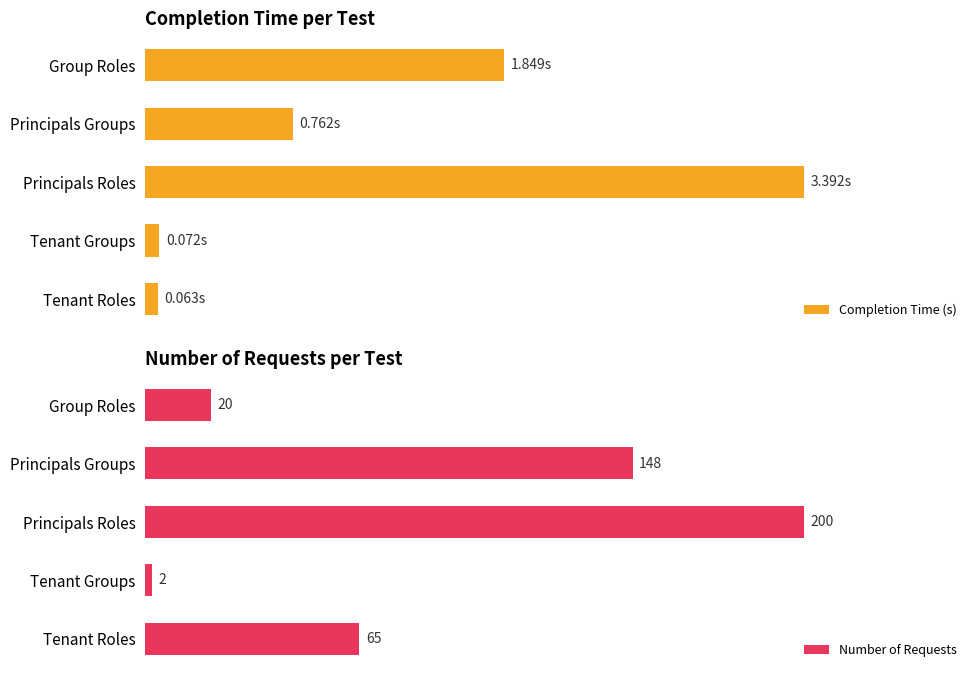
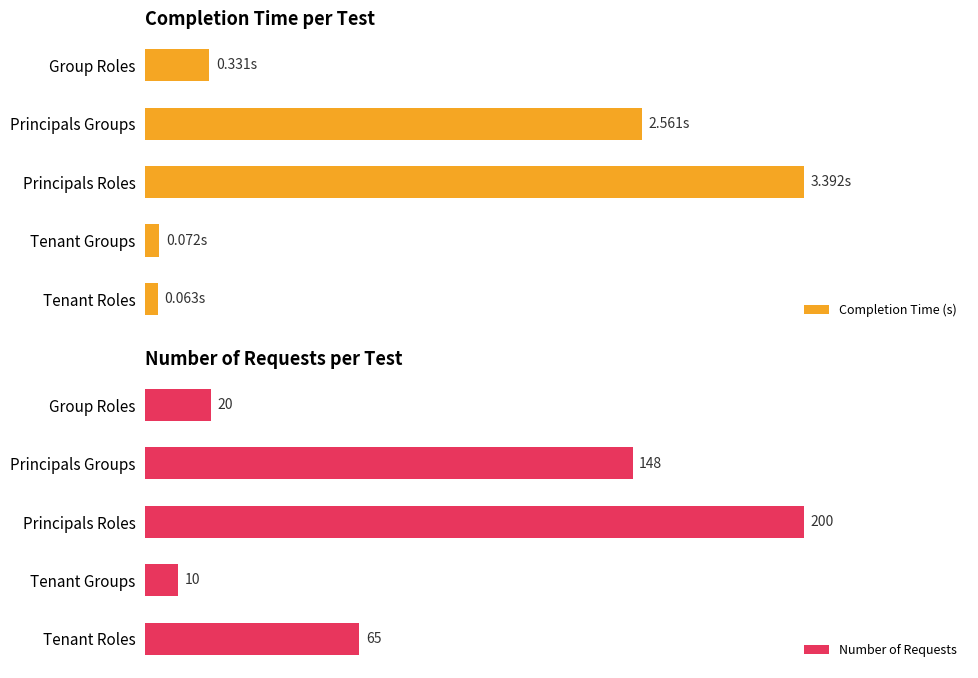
Completion Time per Test, Group Roles: 1.849s -> 0.331s
Completion Time per Test, Principals Groups: 0.762s -> 2.561s
Number of Requests per Test, Tenant Groups: 2 -> 10
